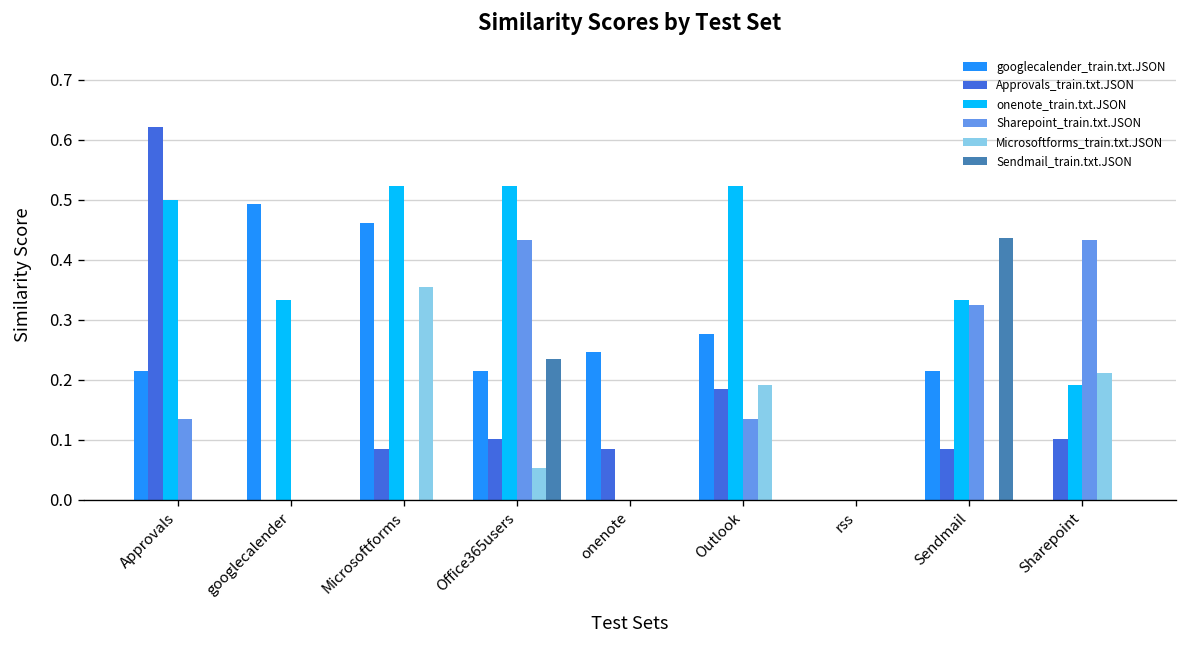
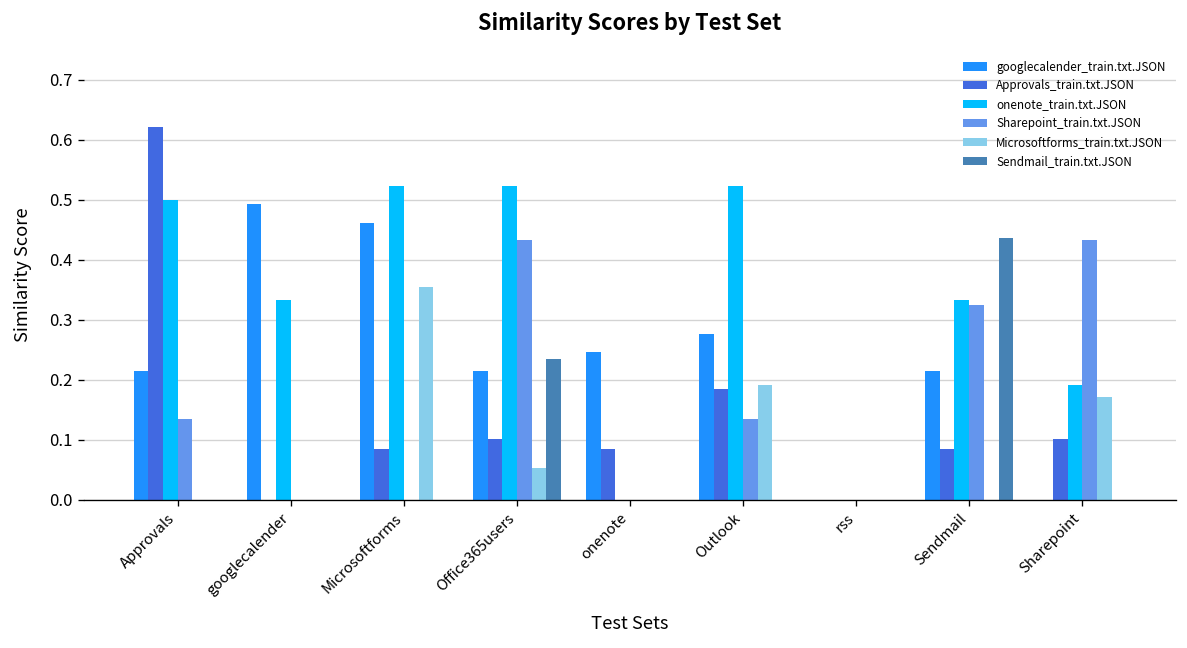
Microsoftforms_train.txt.JSON, Sharepoint: 0.21 -> 0.17
